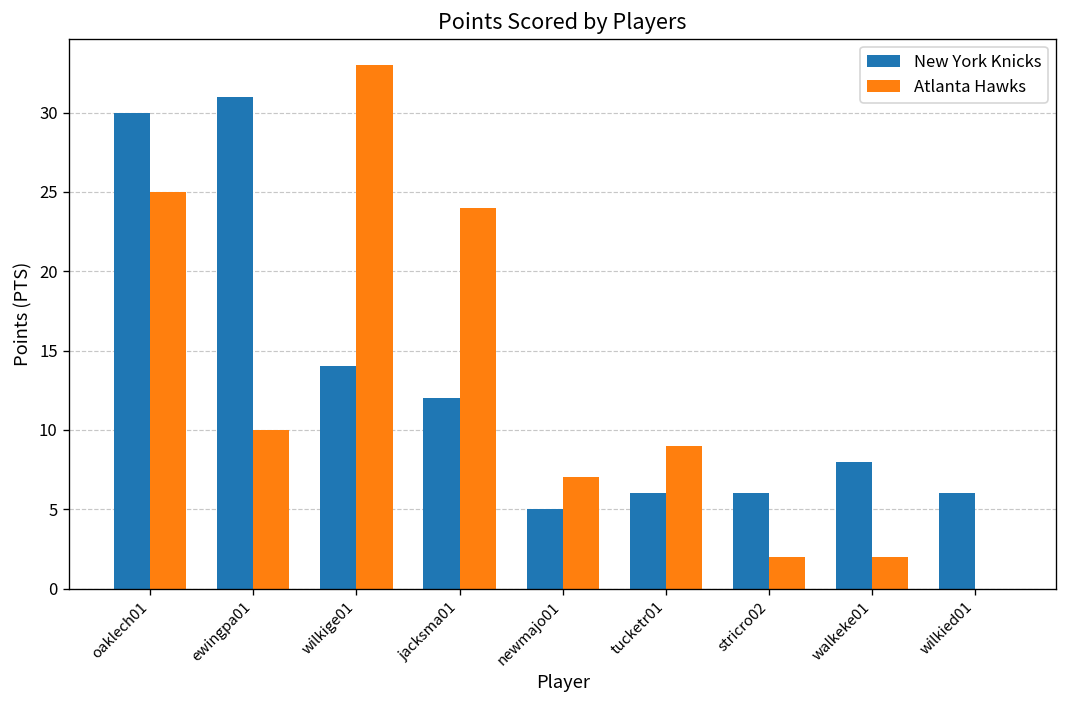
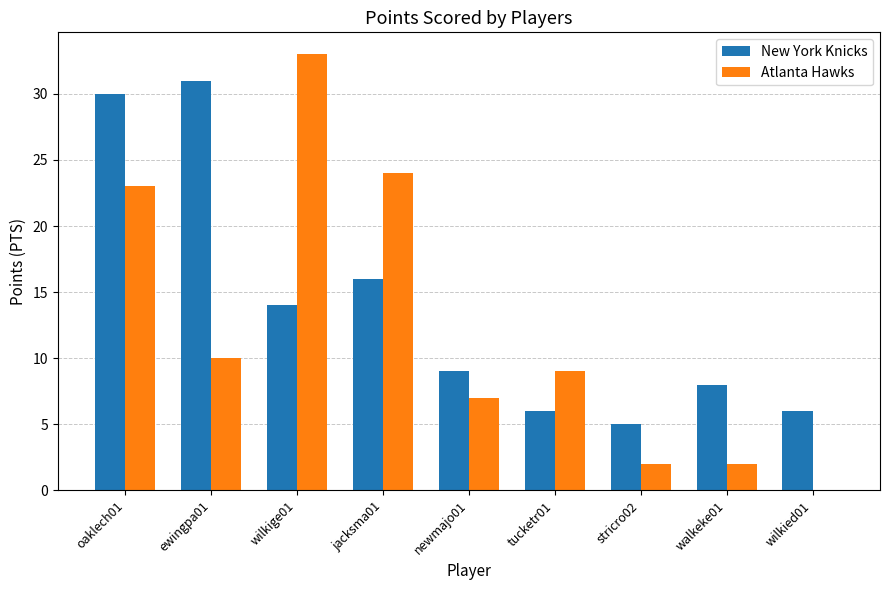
Atlanta Hawks, oaklech01: 25 -> 23
New York Knicks, jacksma01: 12 -> 16
New York Knicks, newmajo01: 5 -> 9
New York Knicks, stricro02: 6 -> 5
